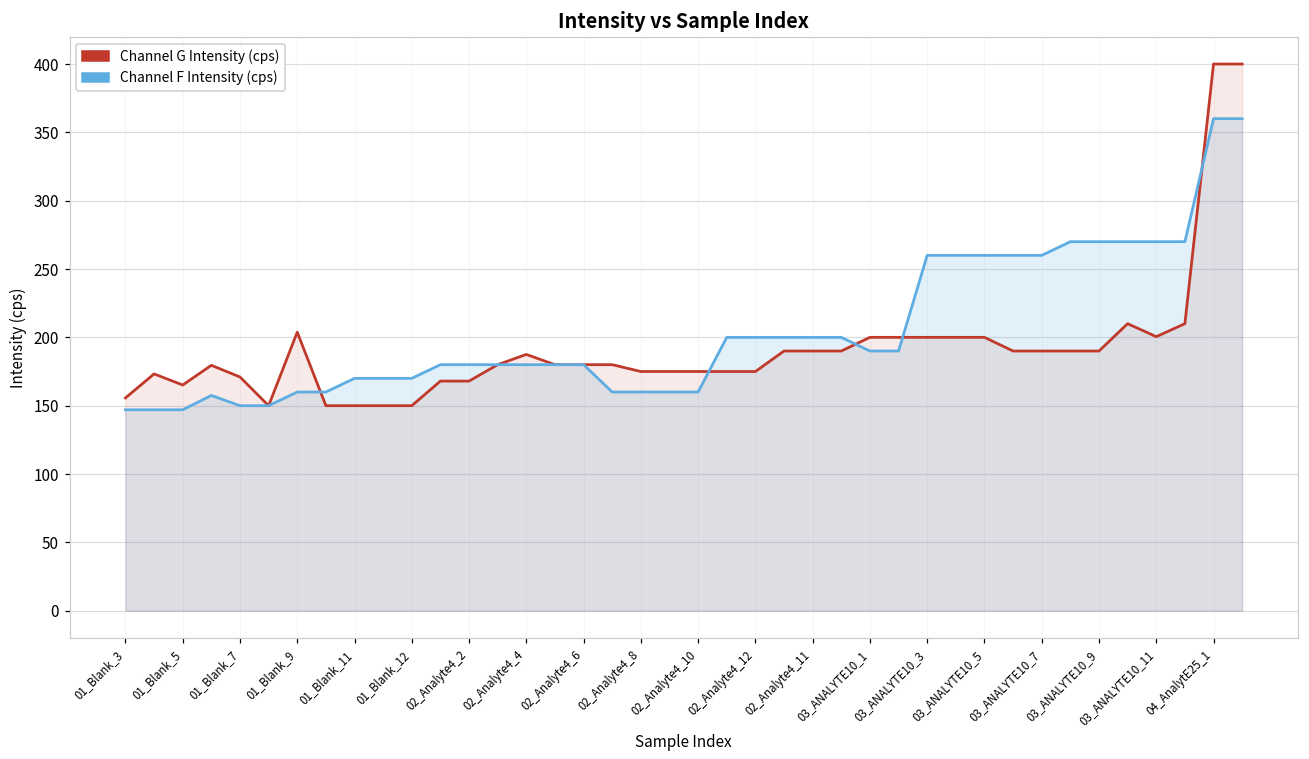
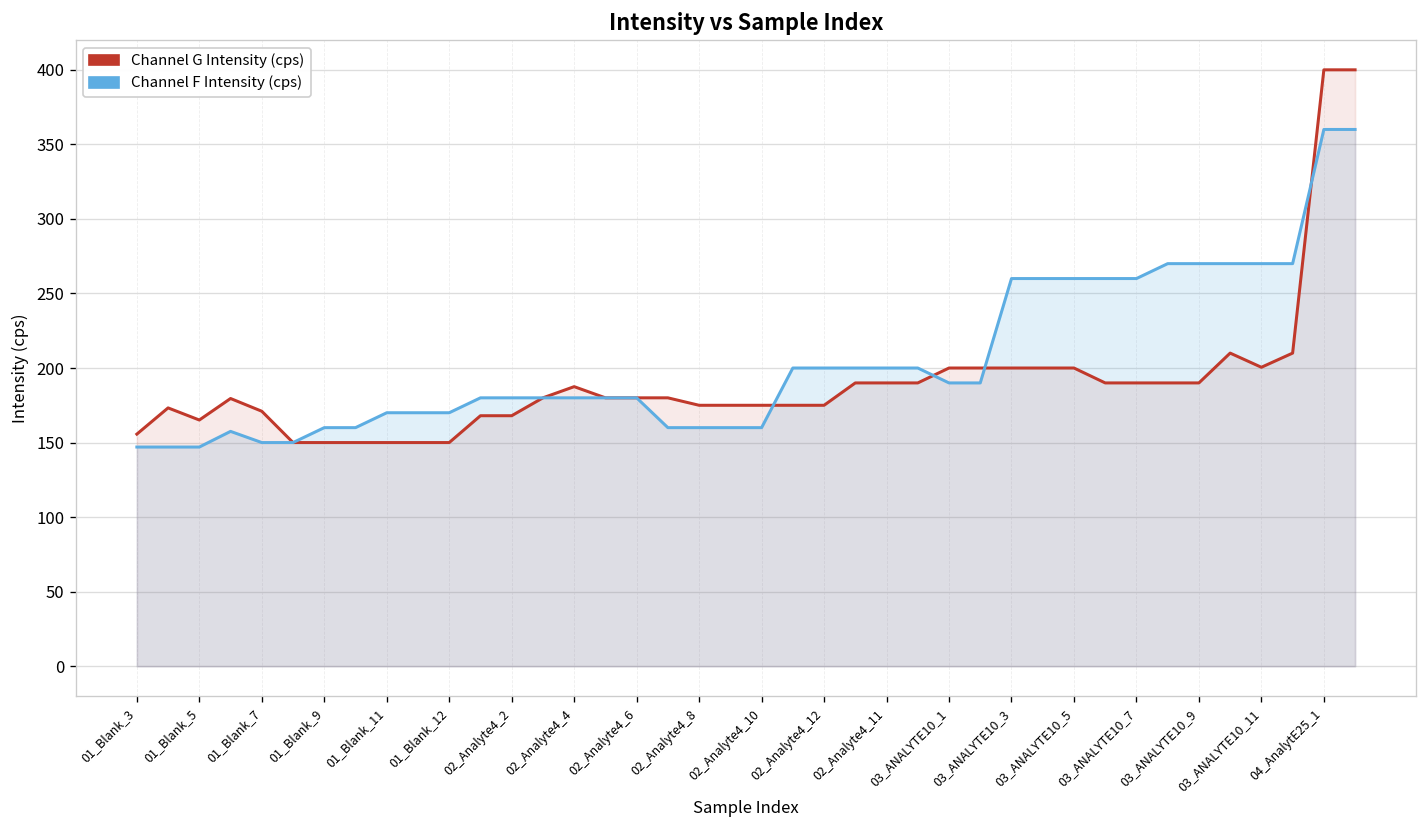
Channel G Intensity (cps), 01_Blank_9: 204 -> 150
